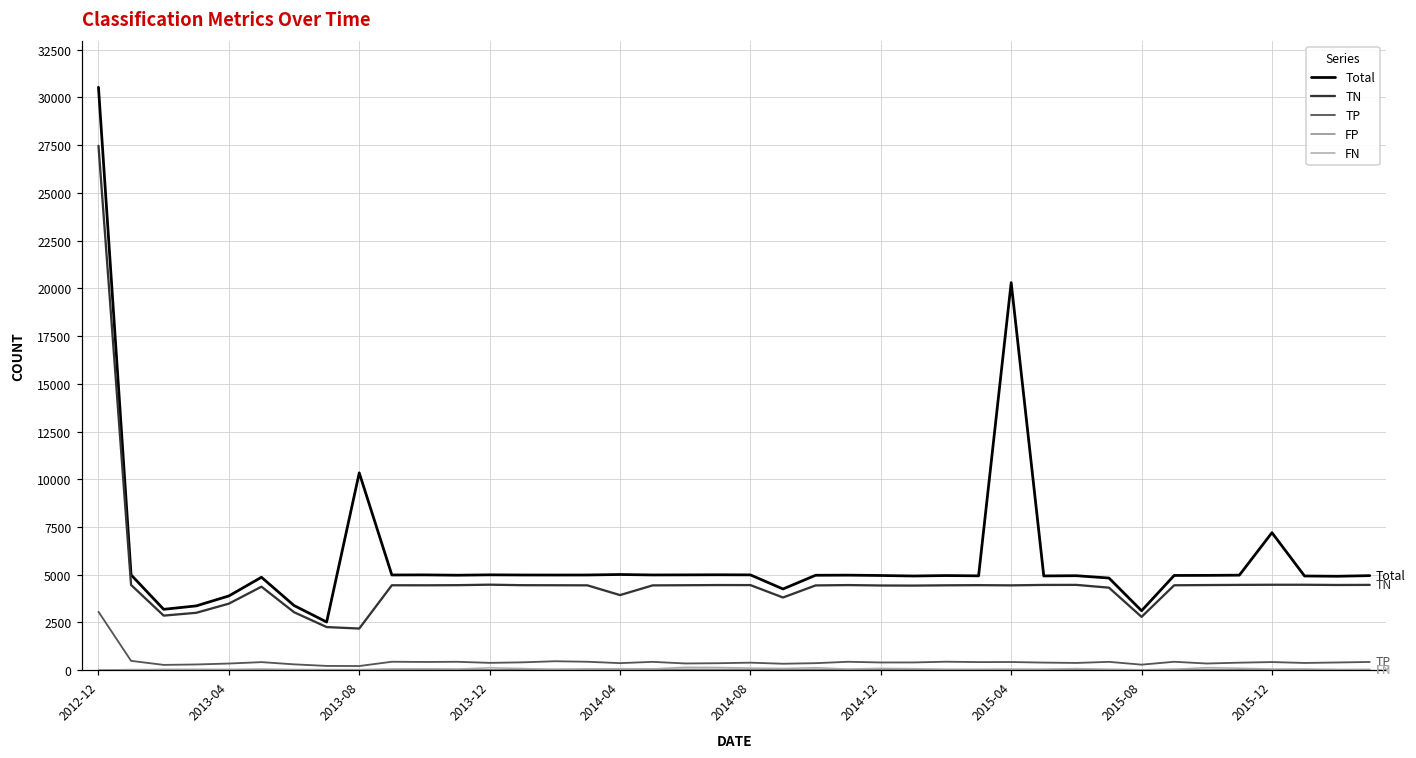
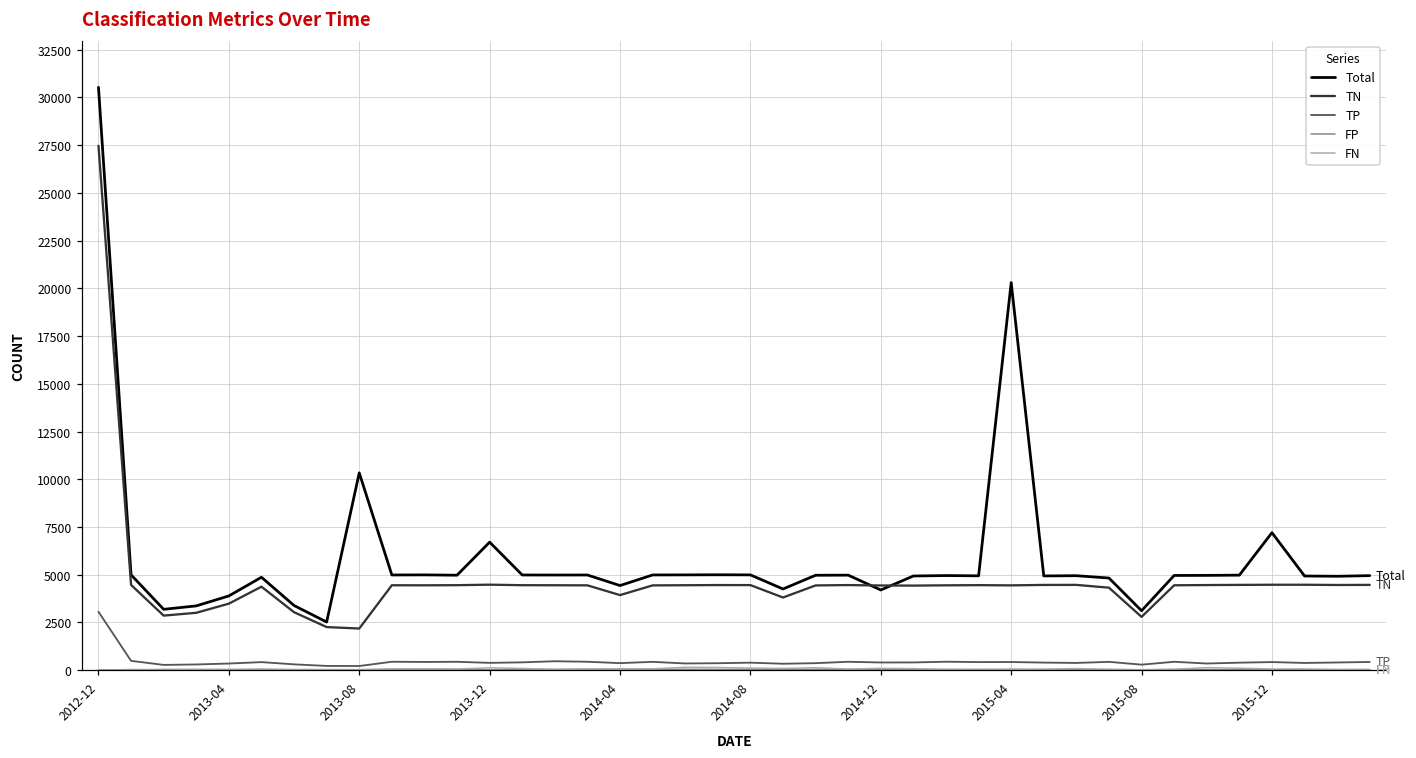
Total, 2013-12: 5000 -> 6700
Total, 2014-04: 5000 -> 4400
Total, 2014-12: 5000 -> 4200
